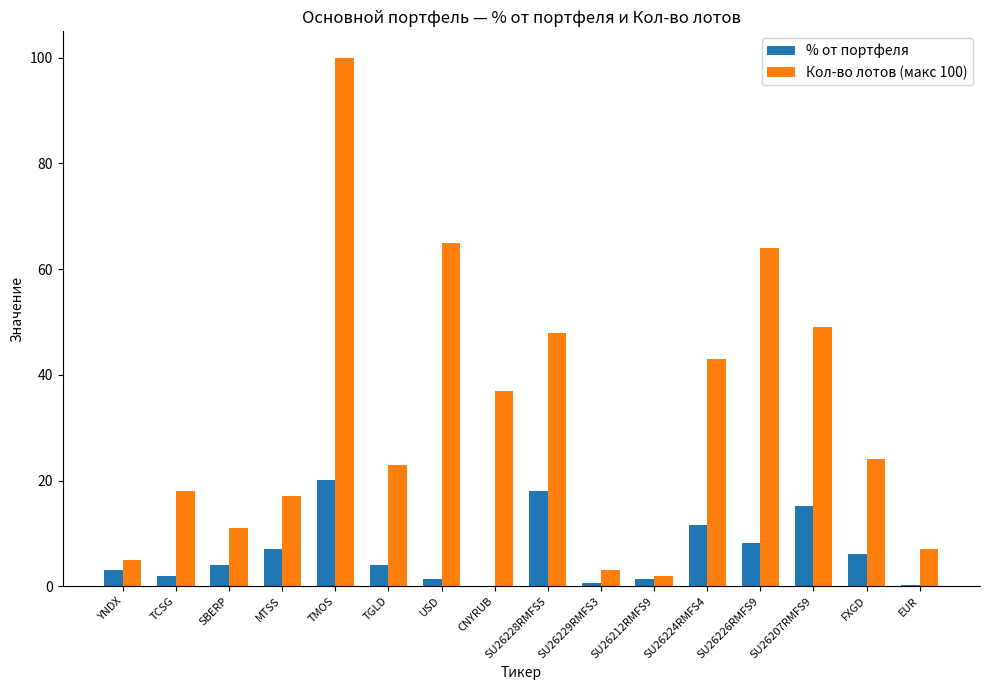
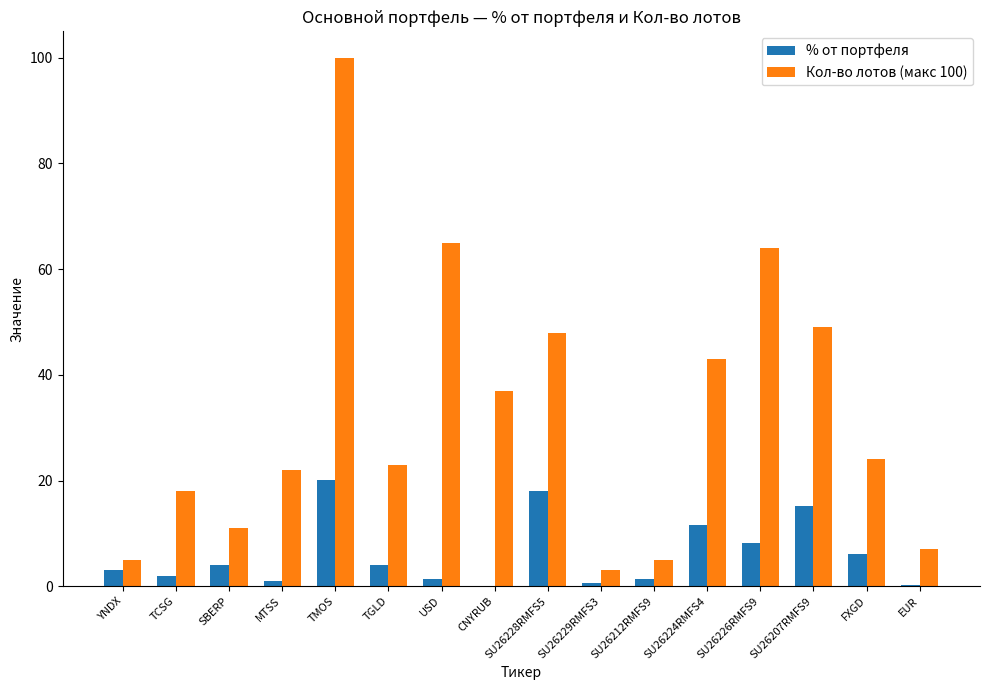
% от портфеля, MTSS: 7 -> 1
Кол-во лотов (макс 100), MTSS: 17 -> 22
Кол-во лотов (макс 100), SU26212RMFS9: 2 -> 5
